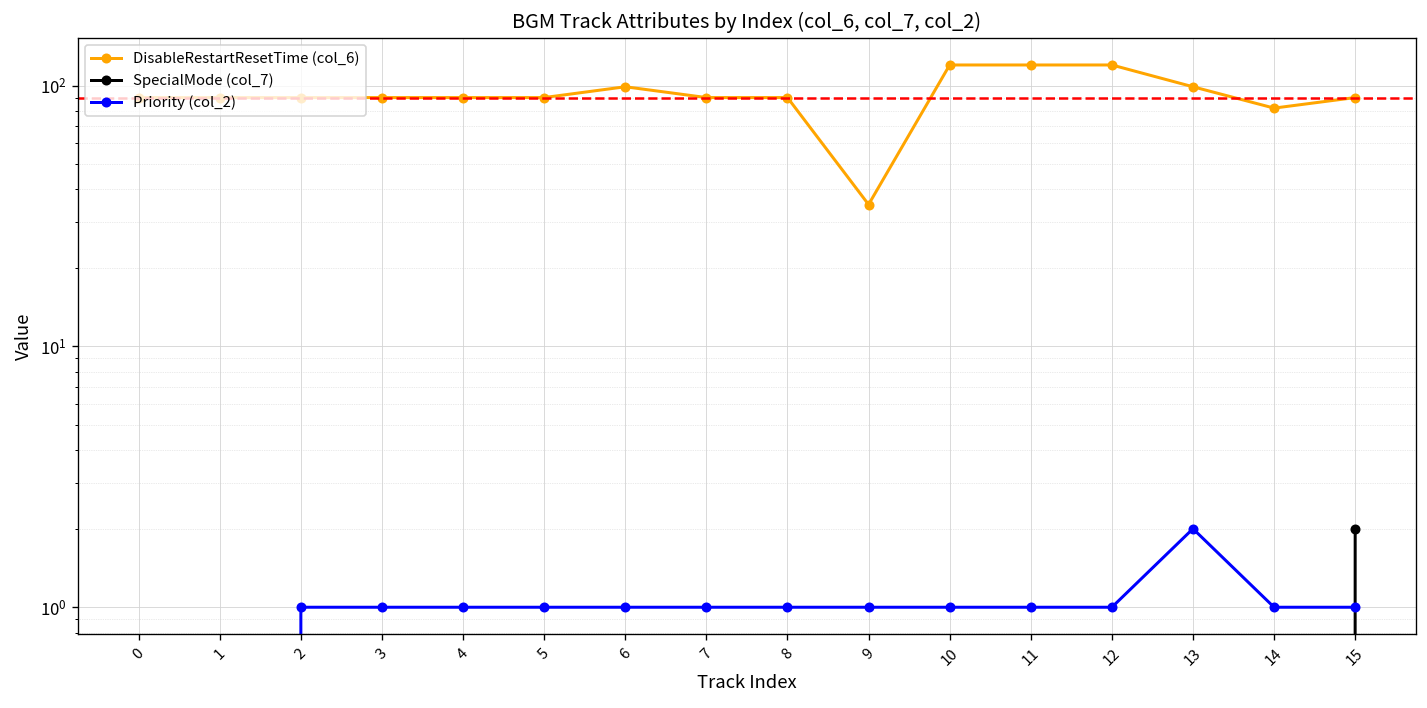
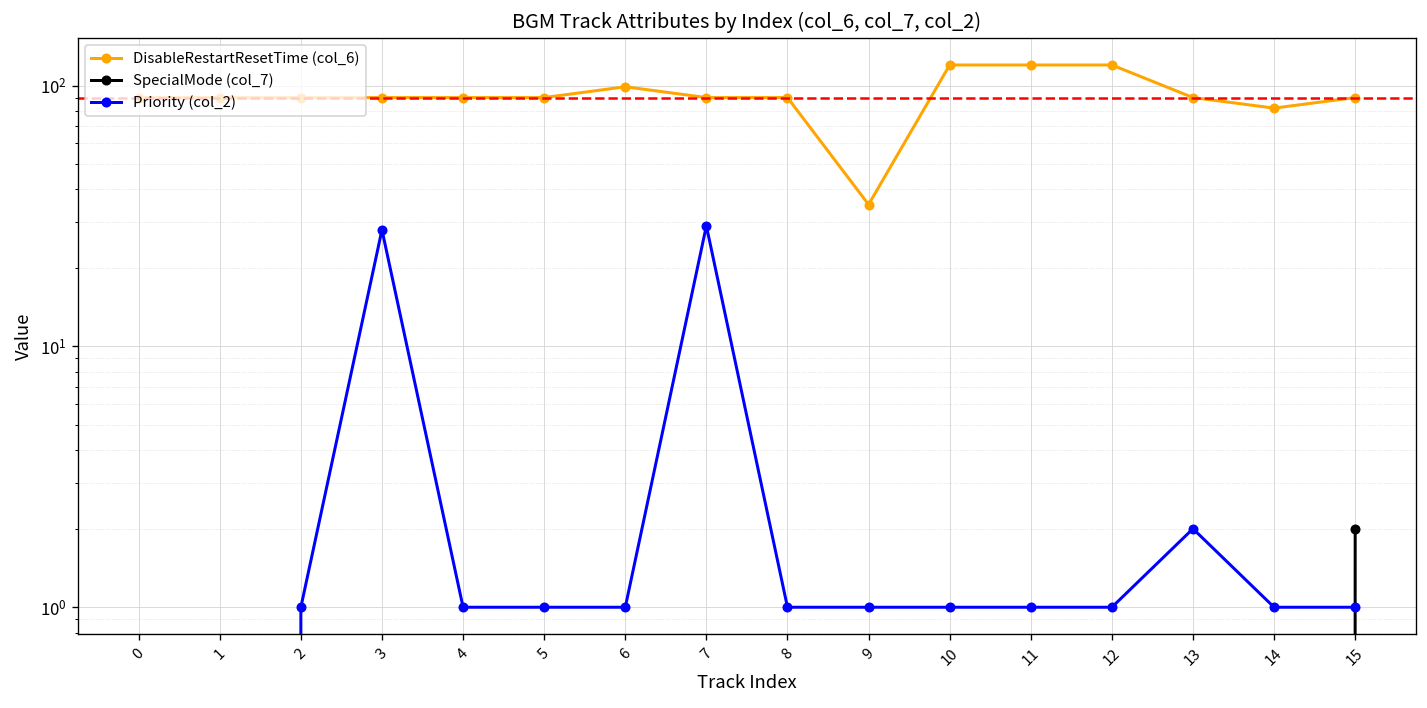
Priority (col_2), 3: 1 -> 28
Priority (col_2), 7: 1 -> 29
DisableRestartResetTime (col_6), 13: 100 -> 90
